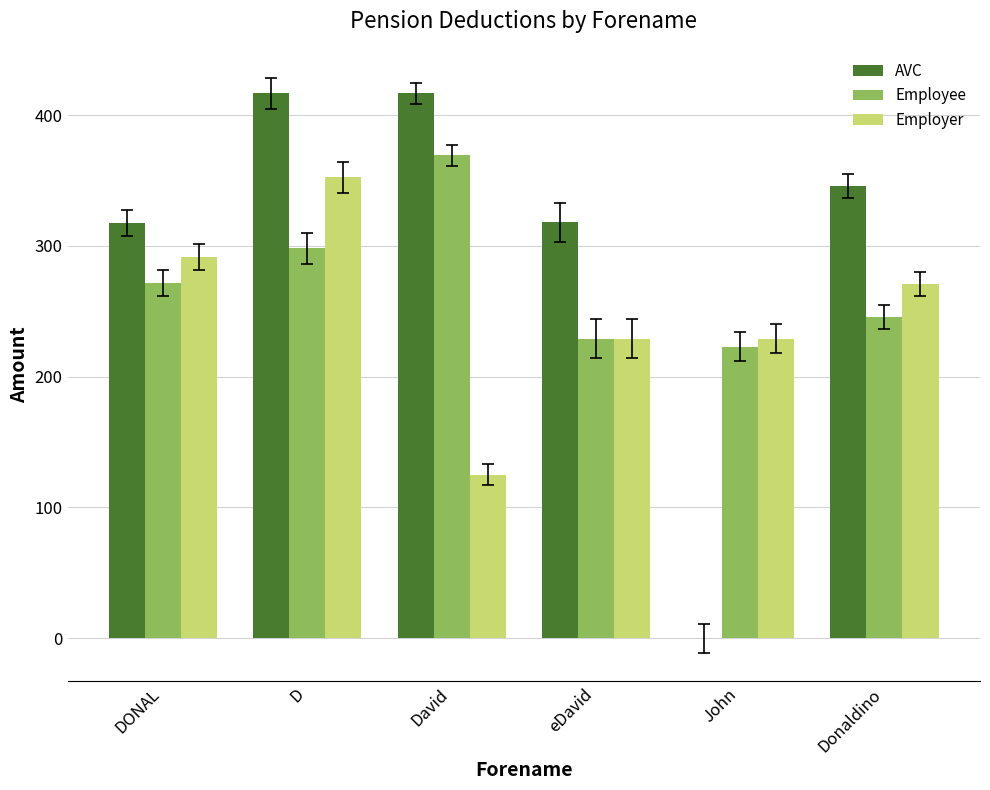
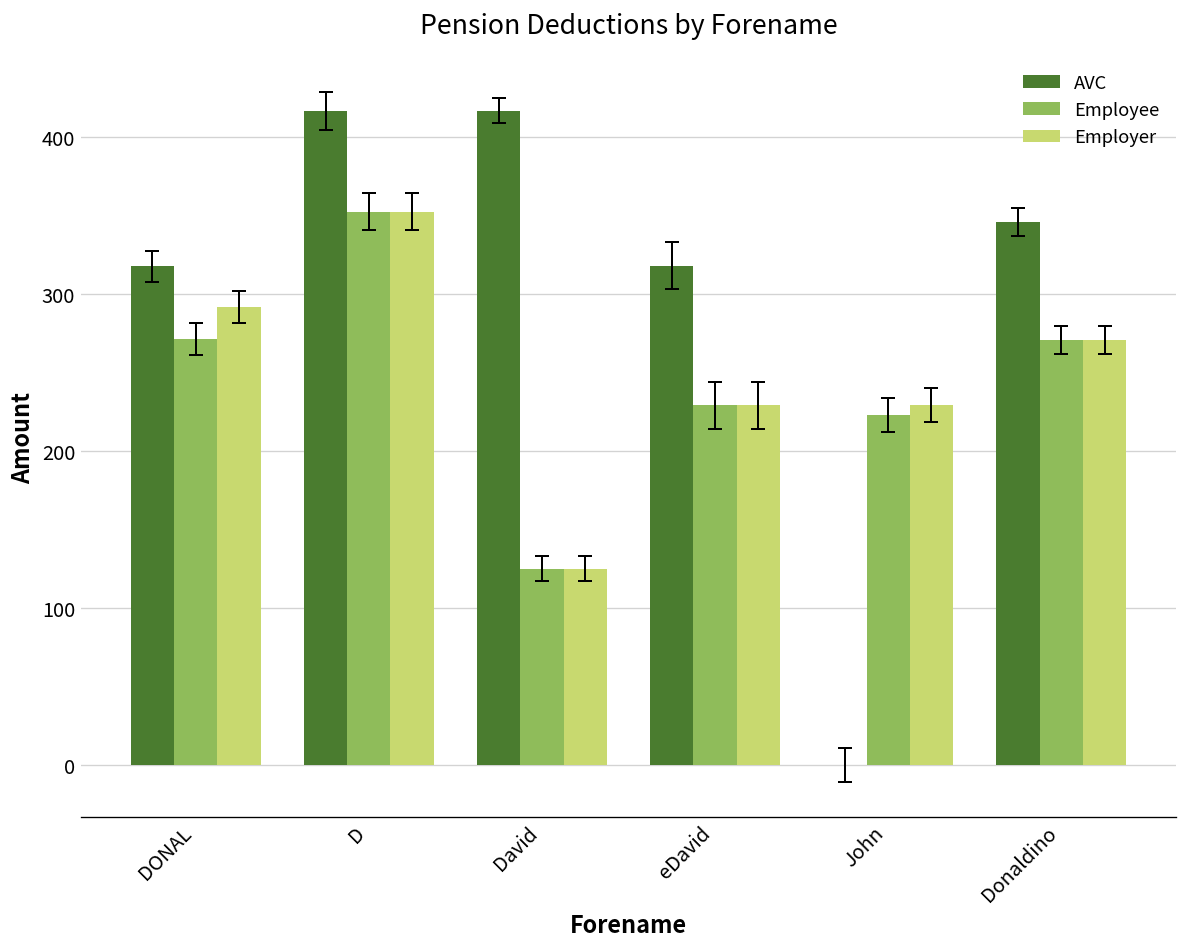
Employee, D: 298 -> 353
Employee, David: 369 -> 125
Employee, Donaldino: 246 -> 271
